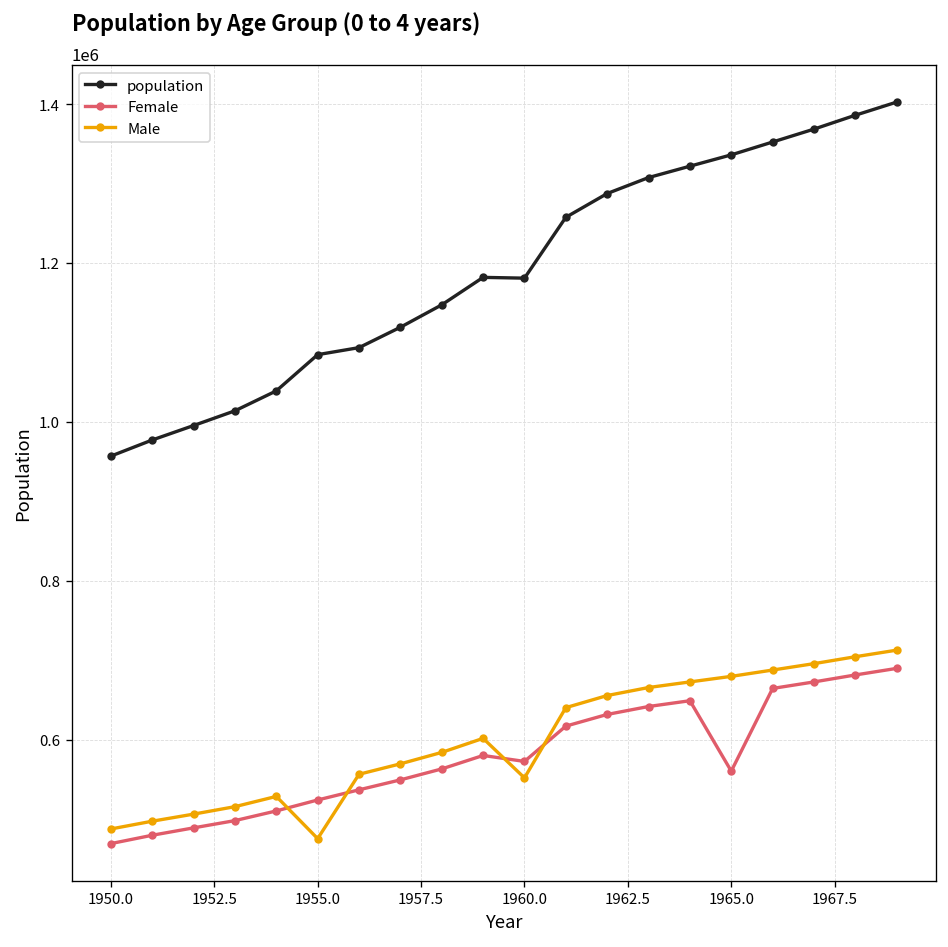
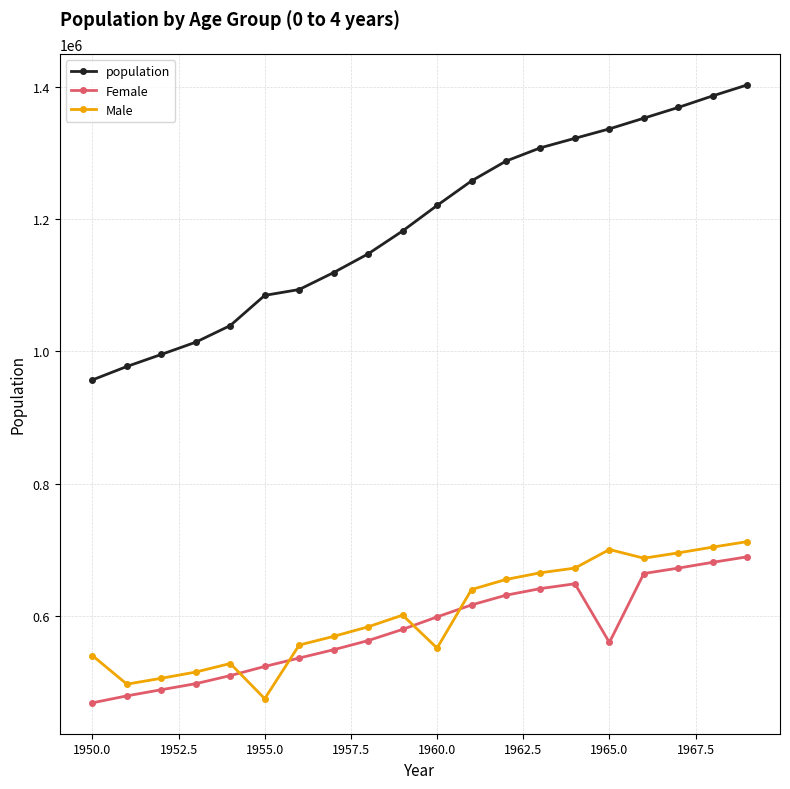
Male, 1950.0: 490000 -> 540000
population, 1960.0: 1180000 -> 1220000
Female, 1960.0: 570000 -> 600000
Male, 1965.0: 680000 -> 700000
